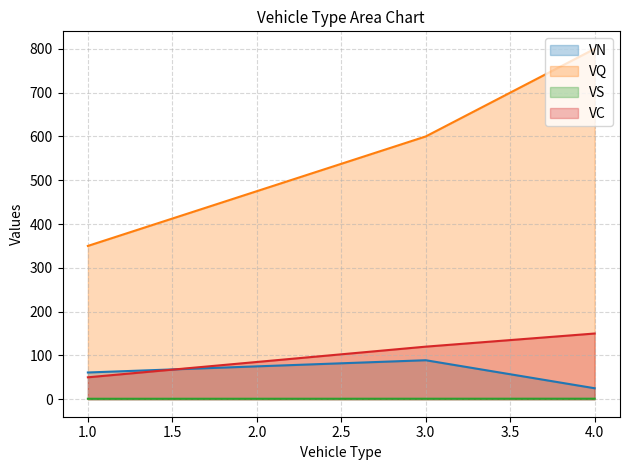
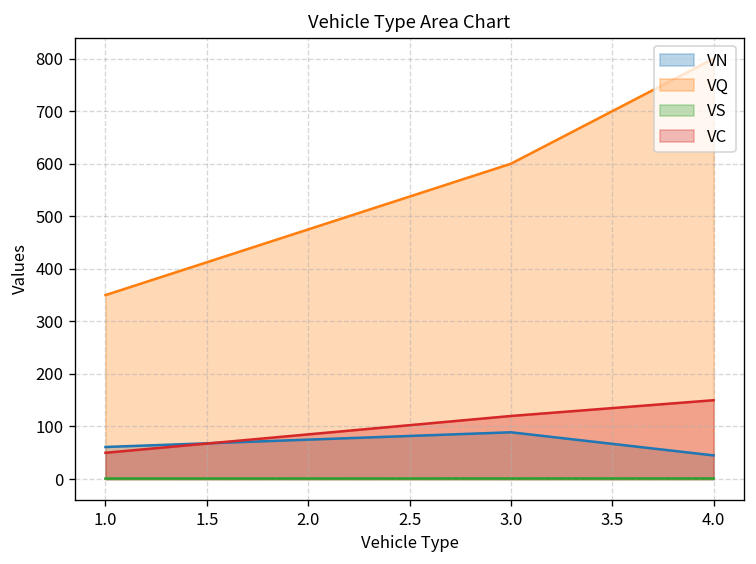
VN, 4.0: 30 -> 50
